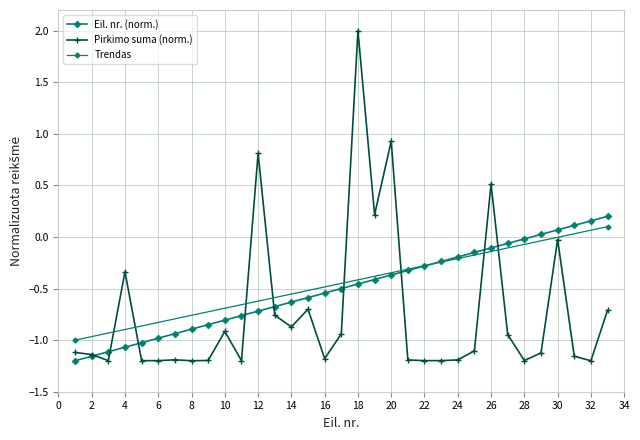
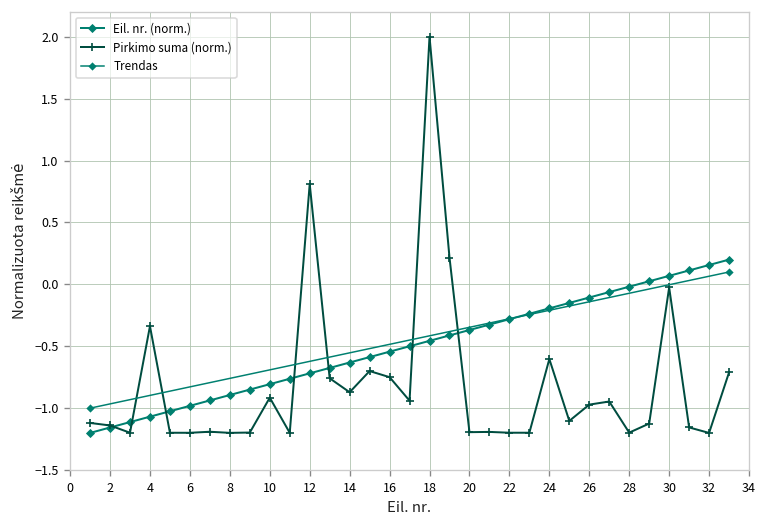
Pirkimo suma (norm.), 16: -1.18 -> -0.75
Pirkimo suma (norm.), 20: 0.93 -> -1.19
Pirkimo suma (norm.), 24: -1.19 -> -0.60
Pirkimo suma (norm.), 26: 0.51 -> -0.97
